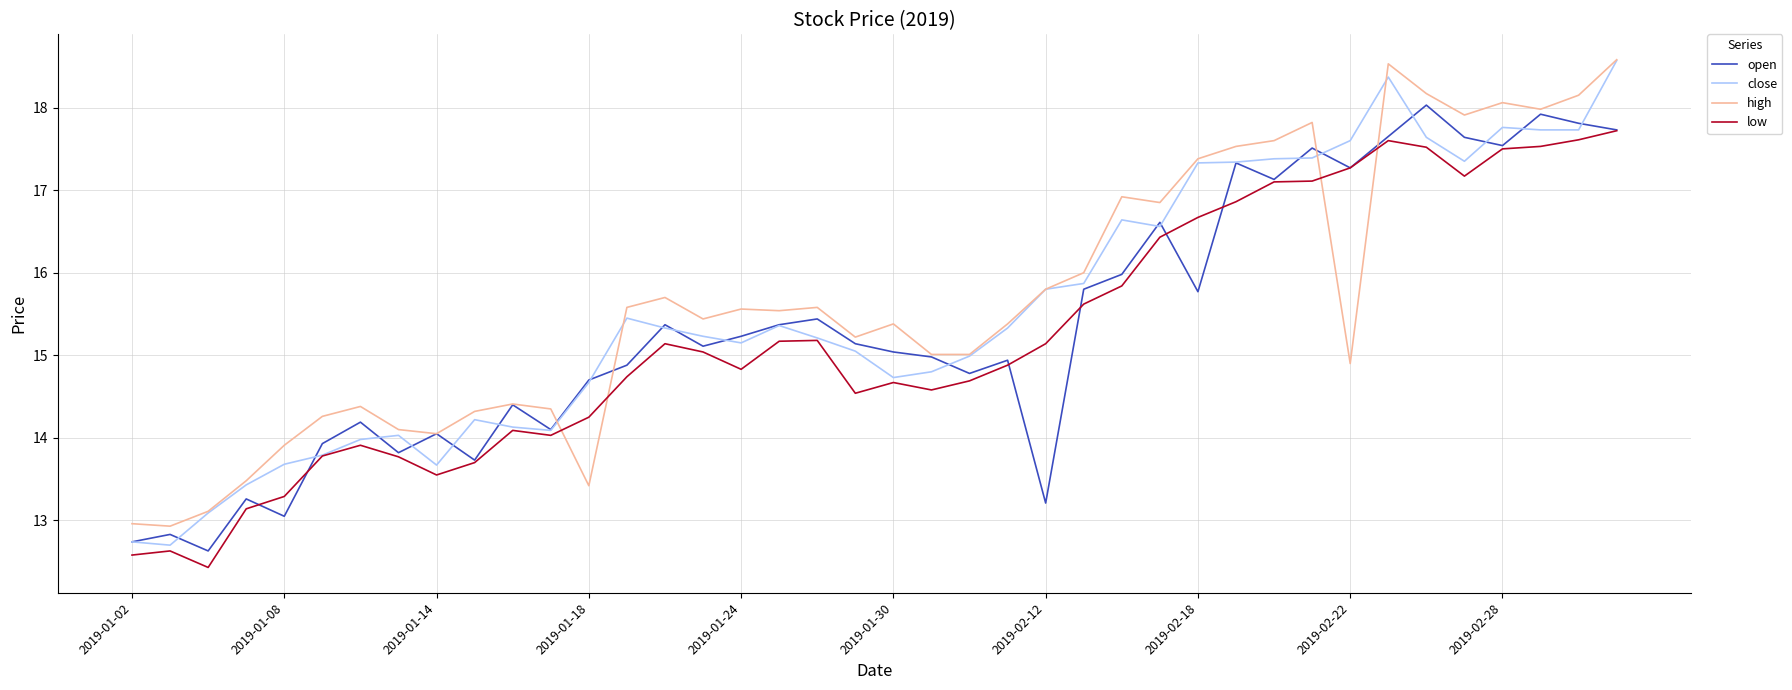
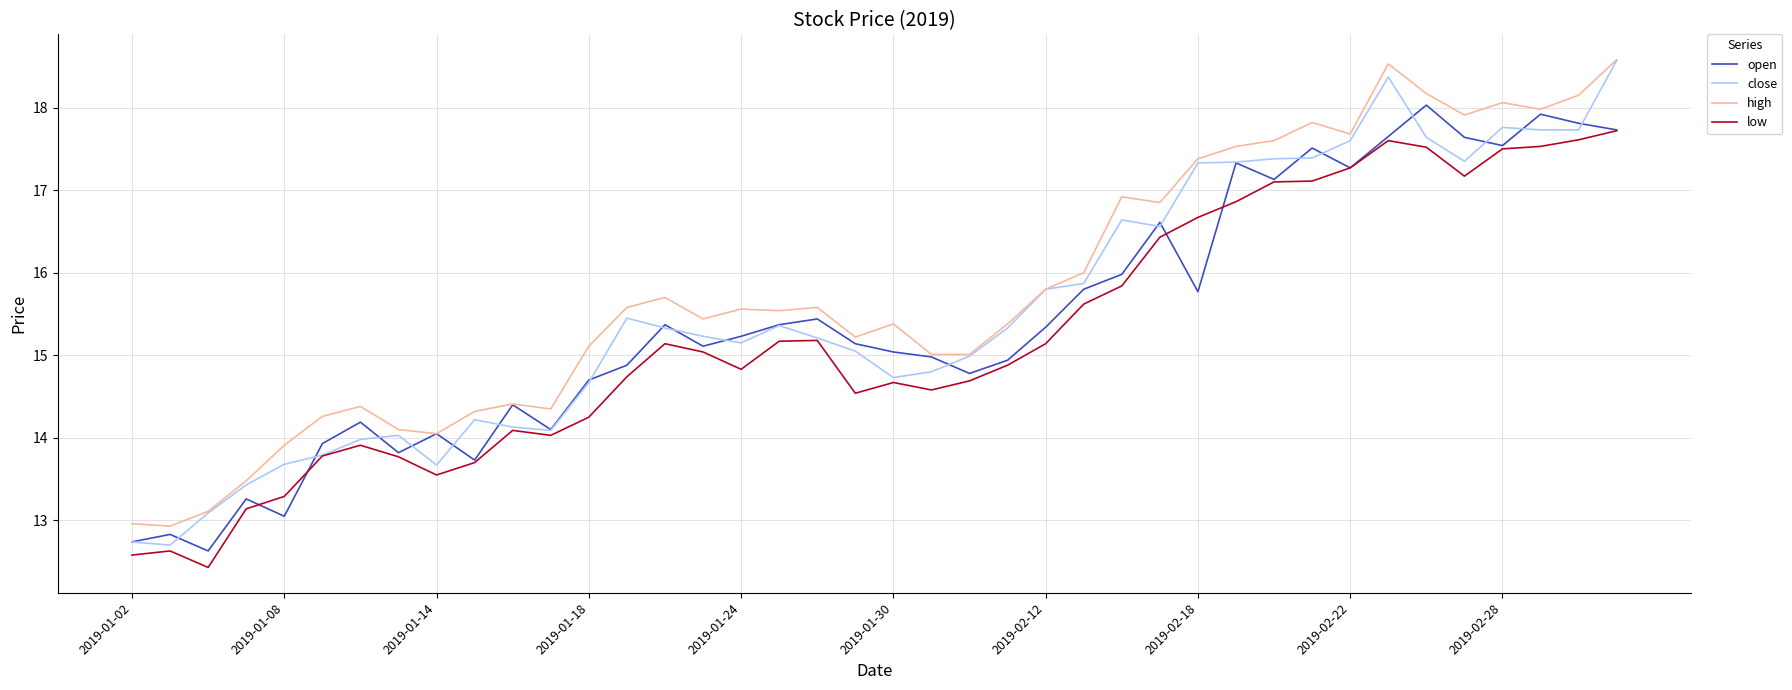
high, 2019-01-18: 13.4 -> 15.1
open, 2019-02-12: 13.2 -> 15.3
high, 2019-02-22: 14.9 -> 17.7
